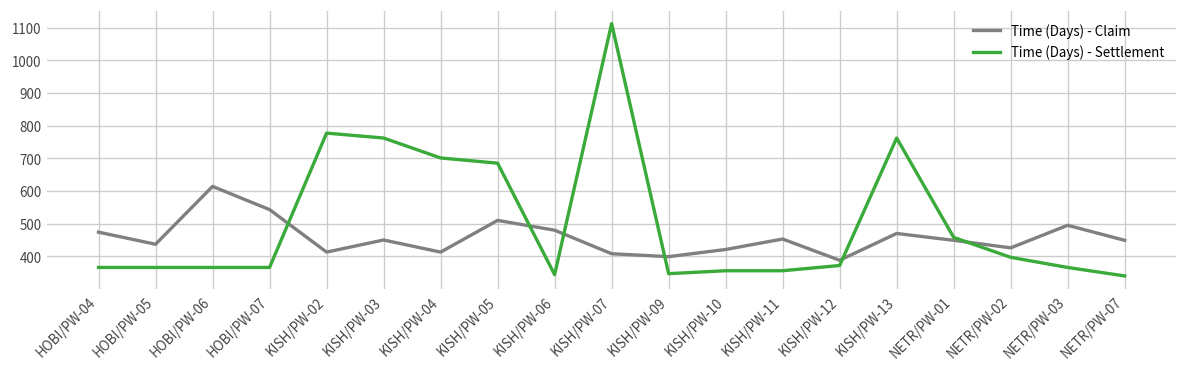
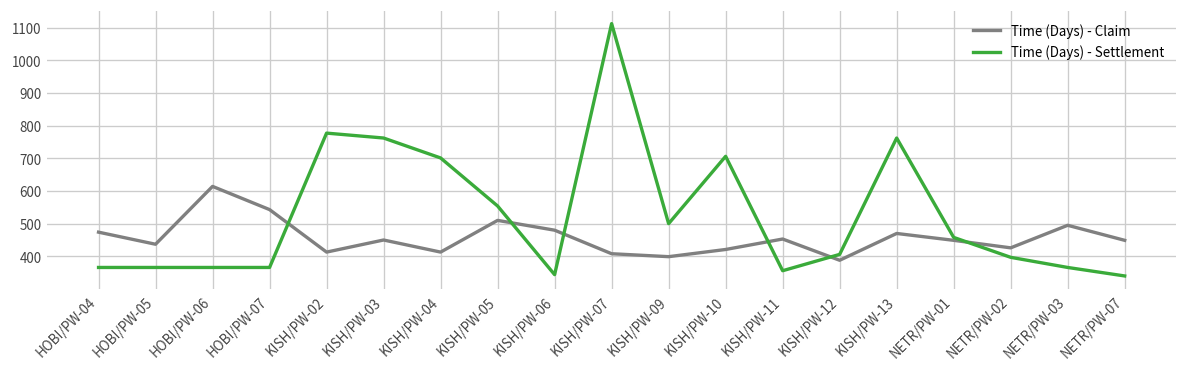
Time (Days) - Settlement, KISH/PW-05: 690 -> 550
Time (Days) - Settlement, KISH/PW-09: 350 -> 500
Time (Days) - Settlement, KISH/PW-10: 360 -> 710
Time (Days) - Settlement, KISH/PW-12: 370 -> 410
